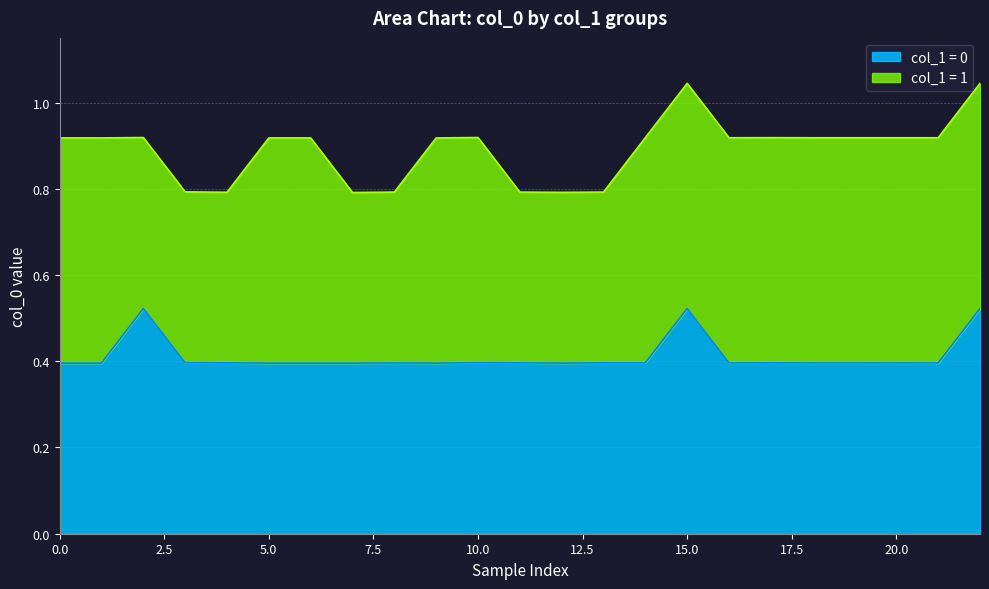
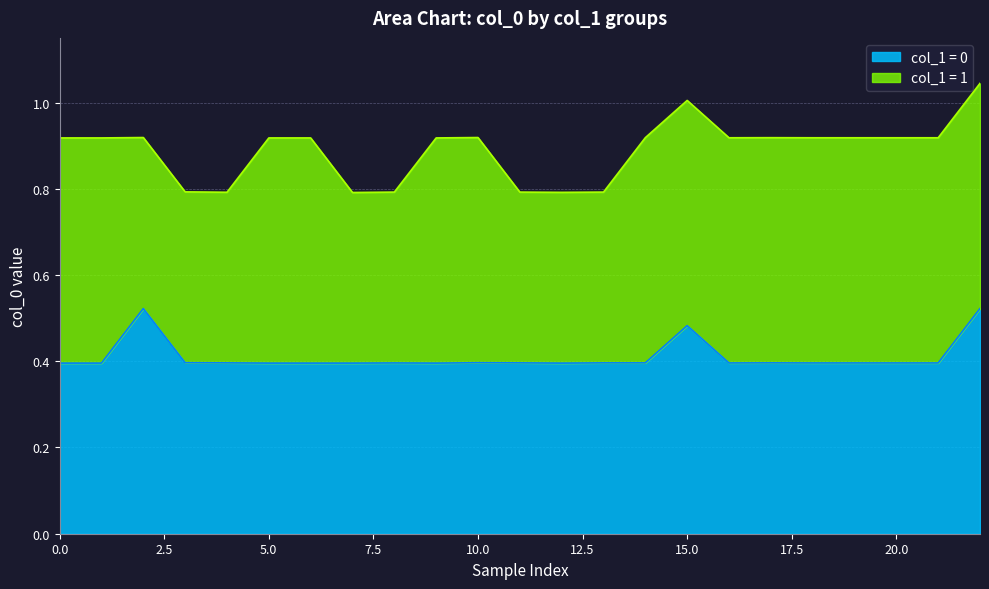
col_1 = 0, 15.0: 0.52 -> 0.48
